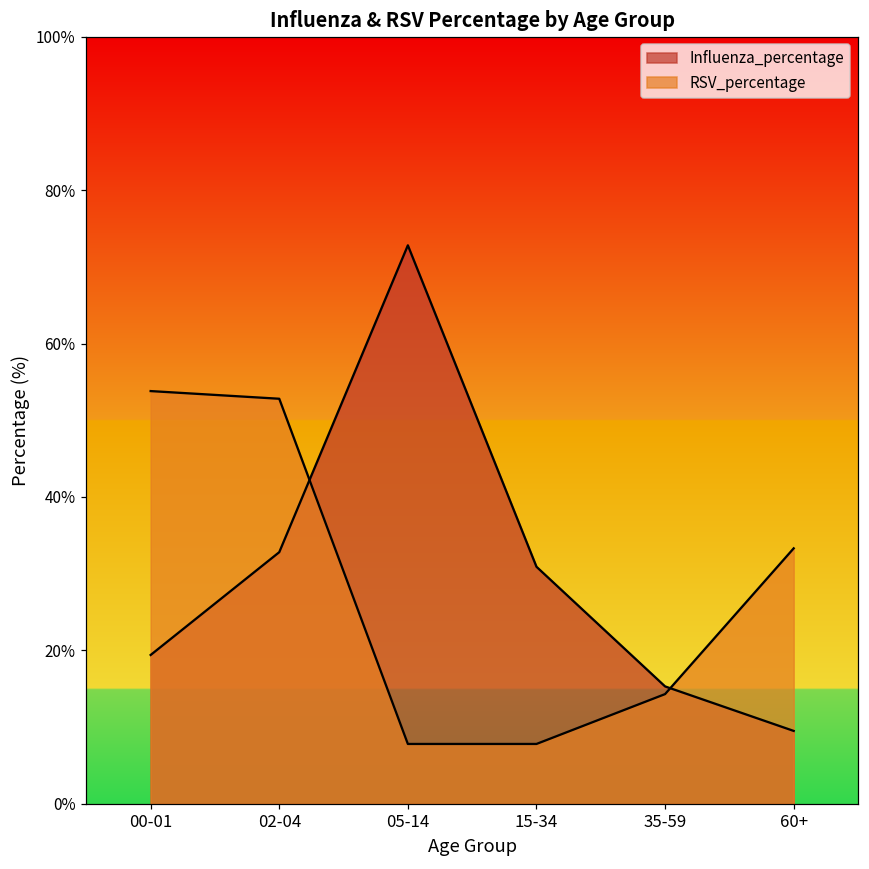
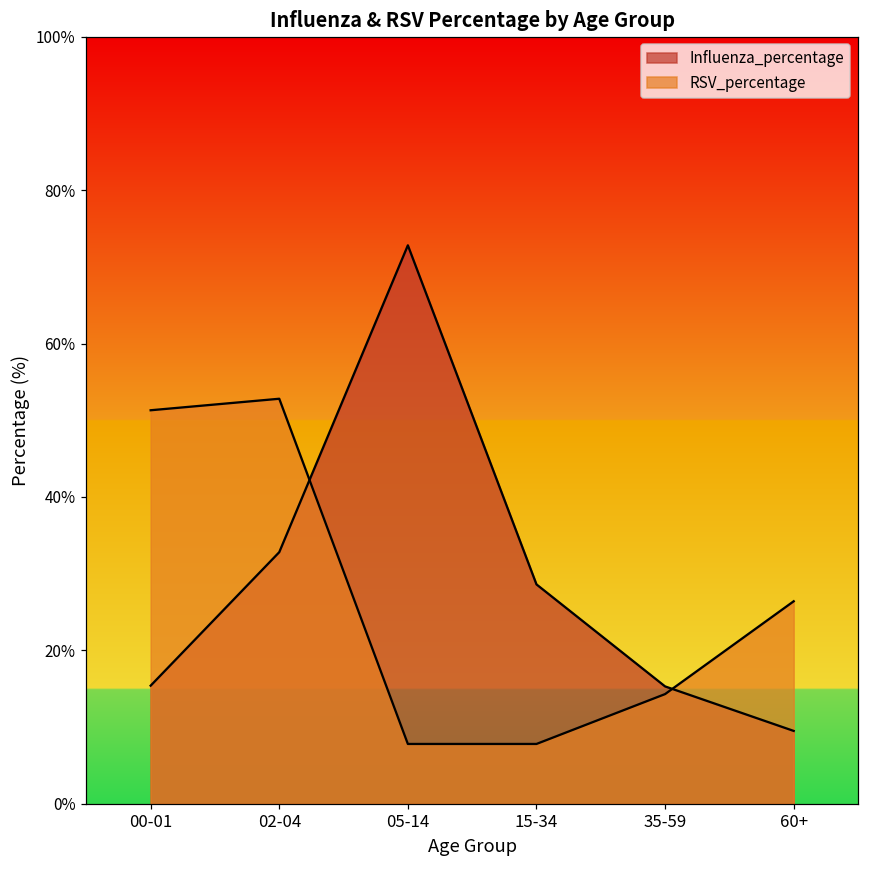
Influenza_percentage, 00-01: 19% -> 15%
RSV_percentage, 00-01: 54% -> 51%
Influenza_percentage, 15-34: 31% -> 29%
RSV_percentage, 60+: 33% -> 26%
